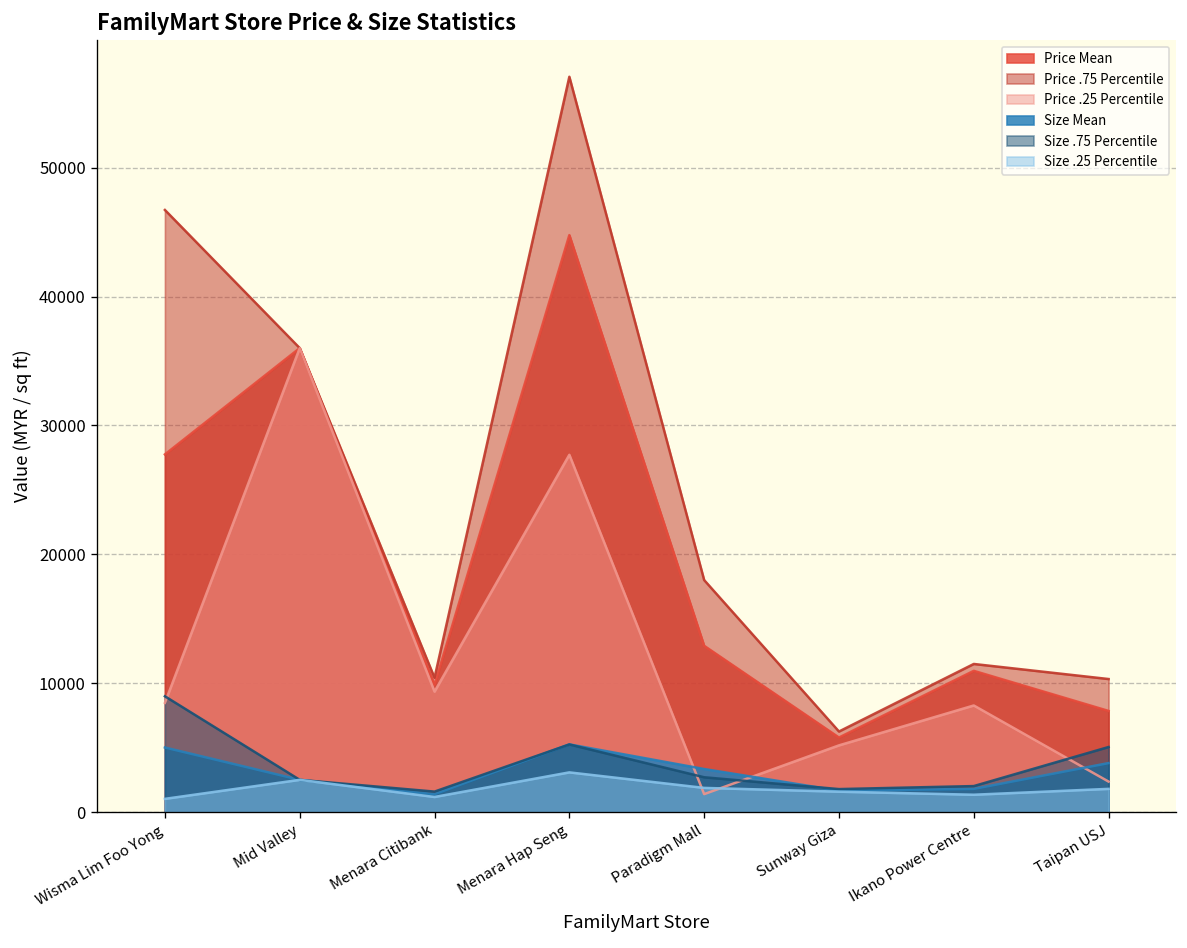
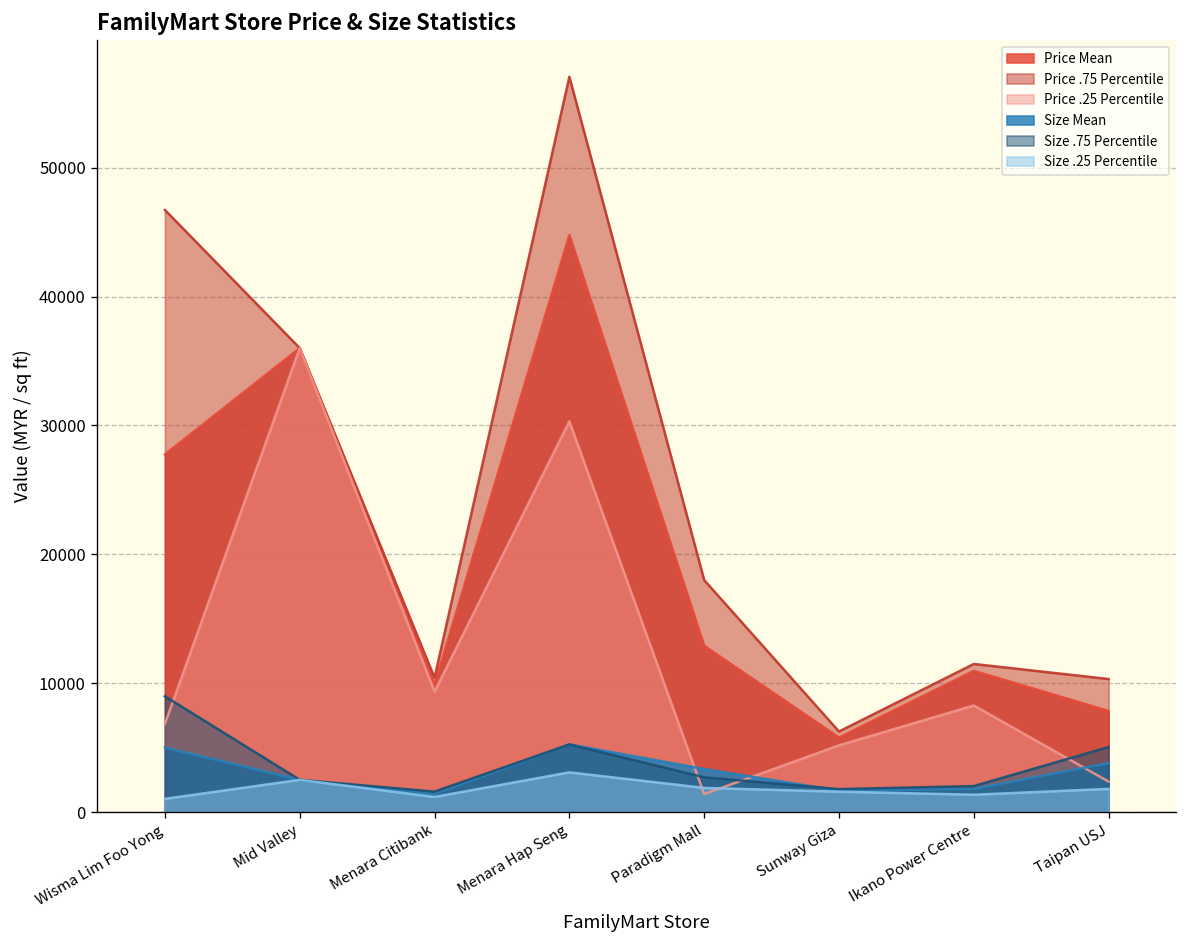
Price .25 Percentile, Wisma Lim Foo Yong: 8500 -> 6800
Price .25 Percentile, Menara Hap Seng: 27700 -> 30300
